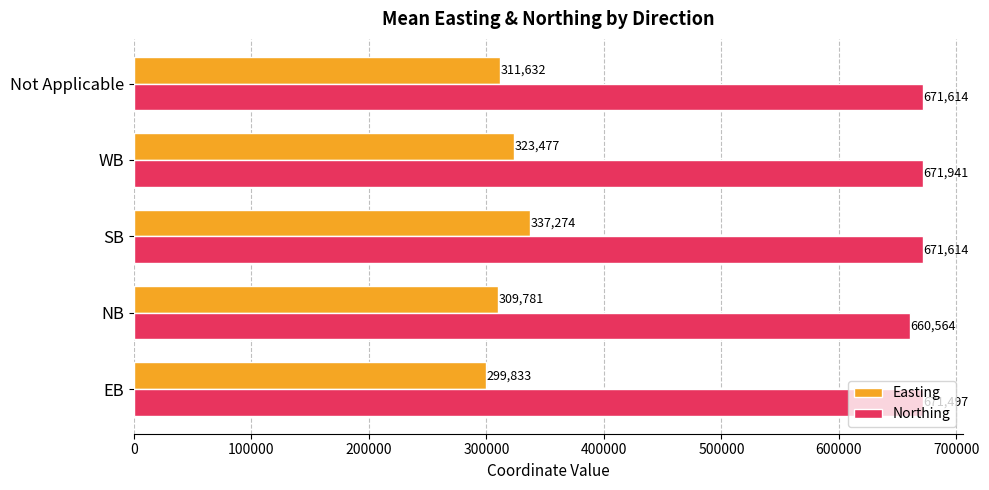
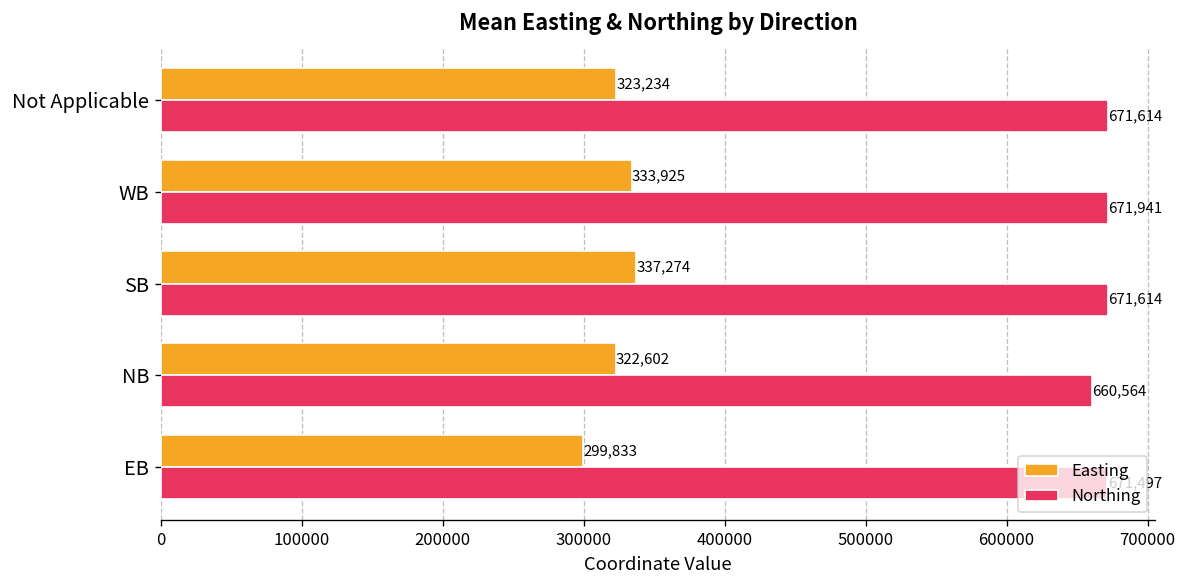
Easting, Not Applicable: 311,632 -> 323,234
Easting, WB: 323,477 -> 333,925
Easting, NB: 309,781 -> 322,602
